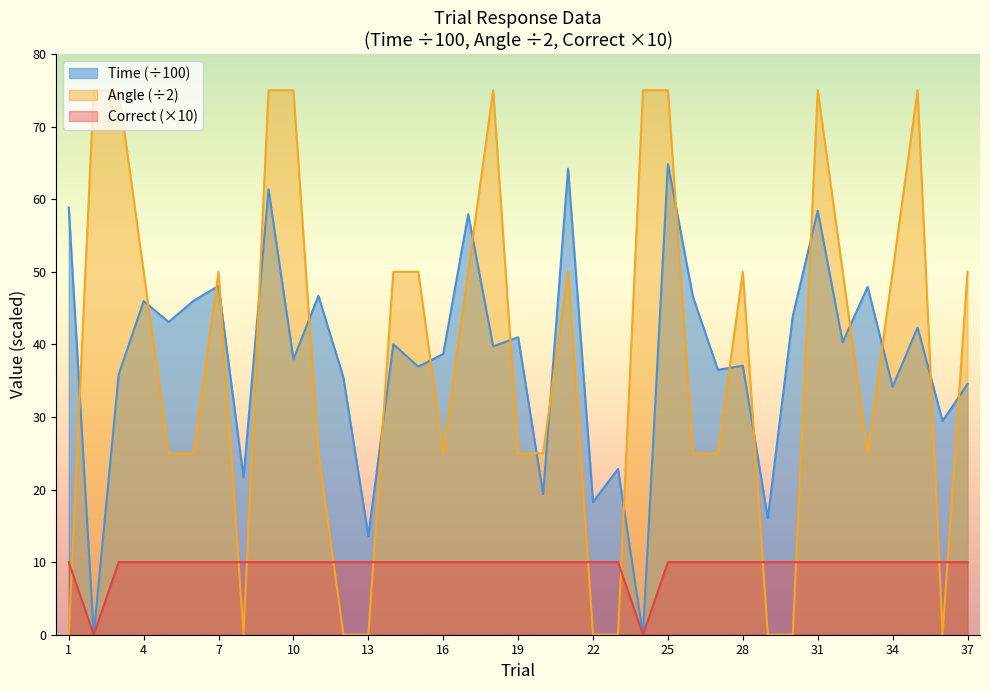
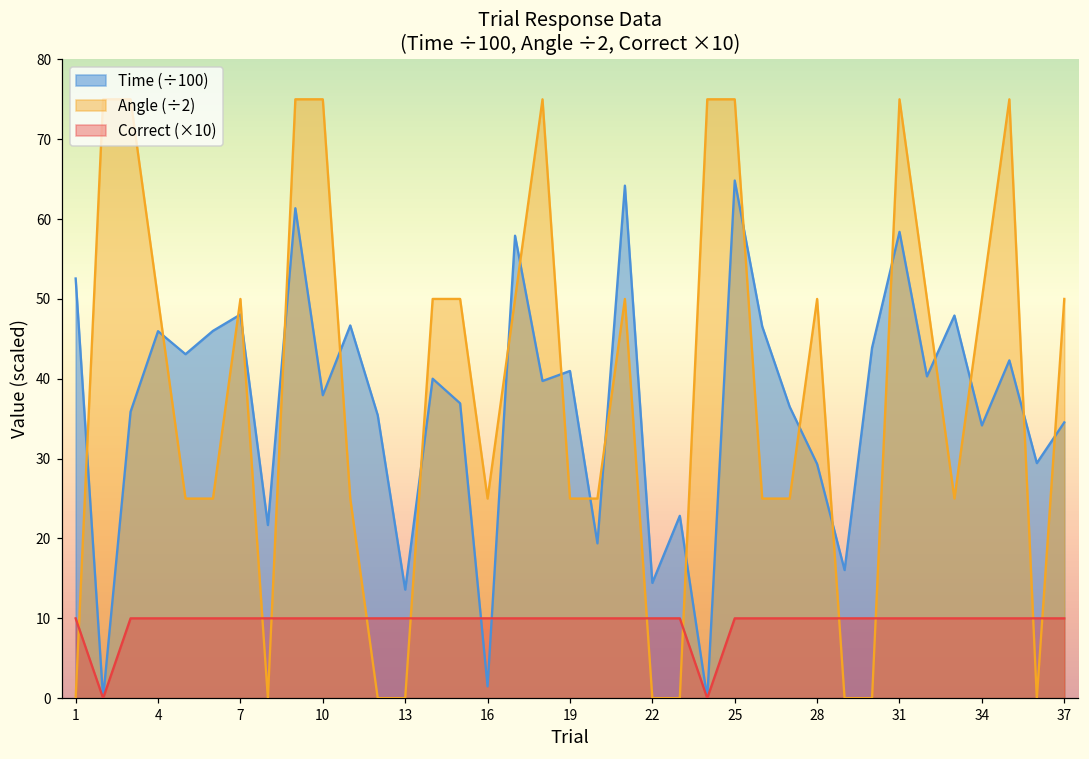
Time (÷100), 1: 59 -> 53
Time (÷100), 16: 39 -> 1
Time (÷100), 22: 18 -> 14
Time (÷100), 28: 37 -> 29
